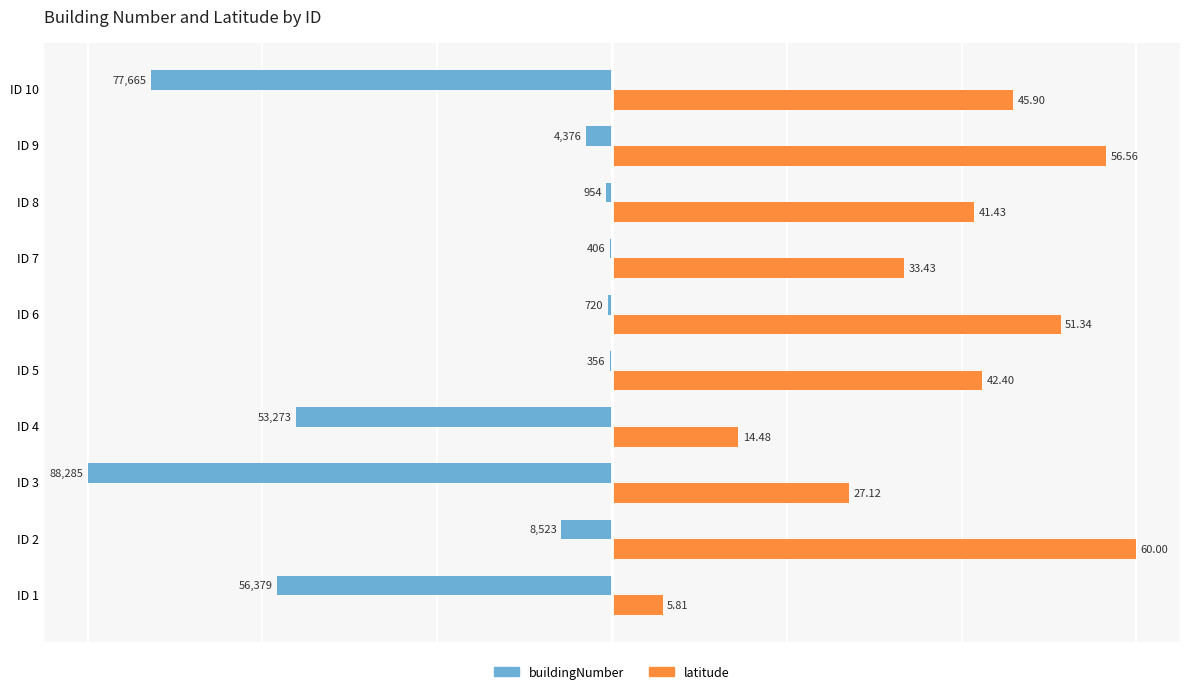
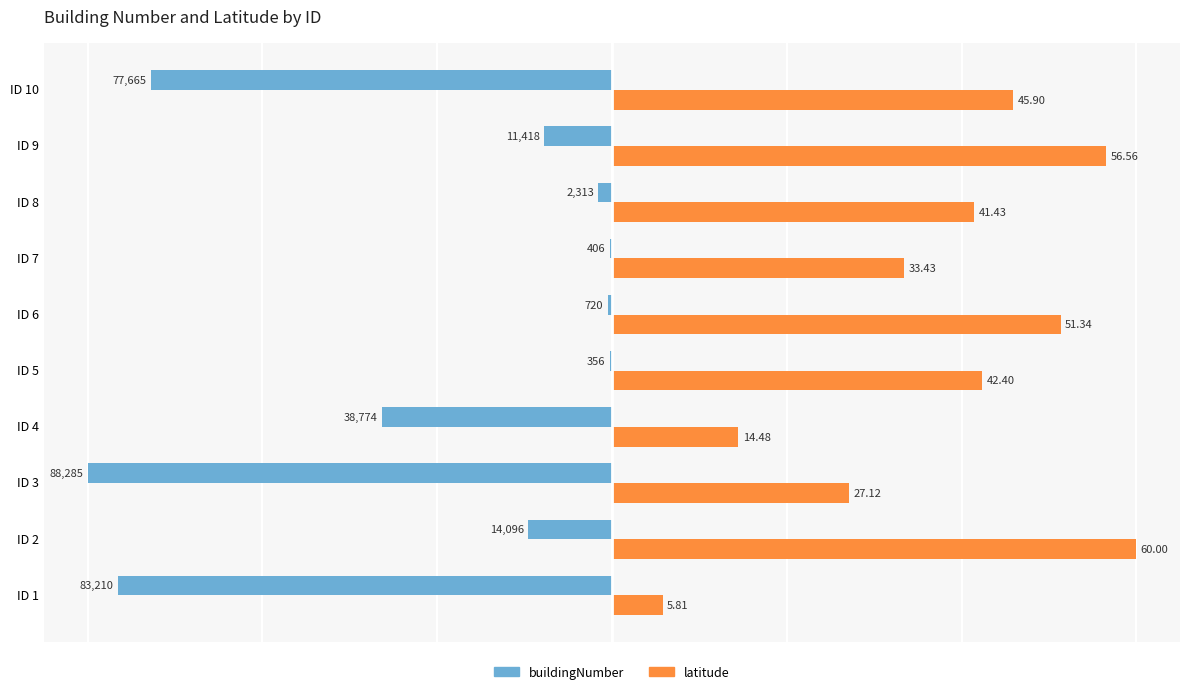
buildingNumber, ID 9: 4,376 -> 11,418
buildingNumber, ID 8: 954 -> 2,313
buildingNumber, ID 4: 53,273 -> 38,774
buildingNumber, ID 2: 8,523 -> 14,096
buildingNumber, ID 1: 56,379 -> 83,210
